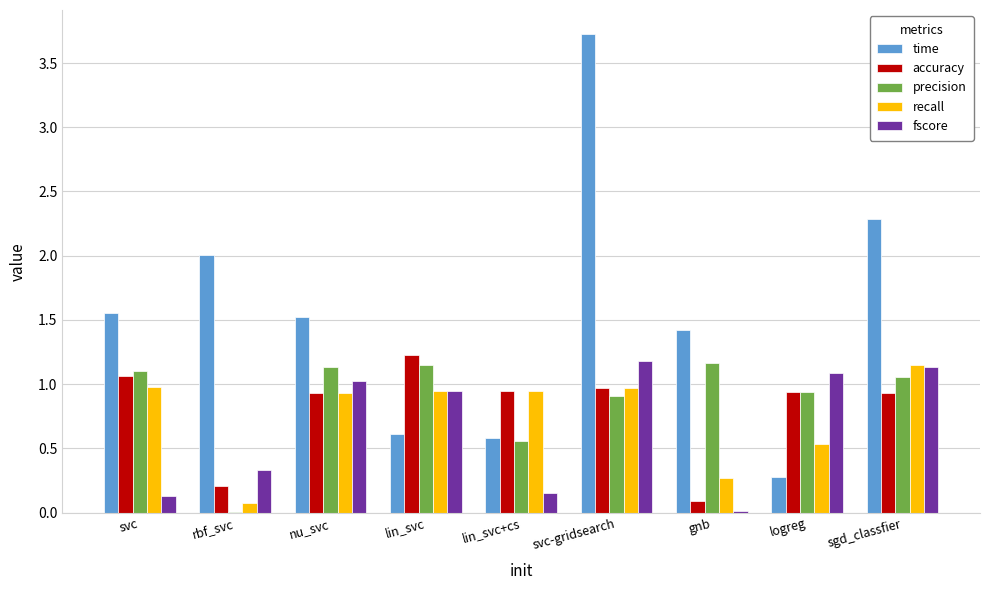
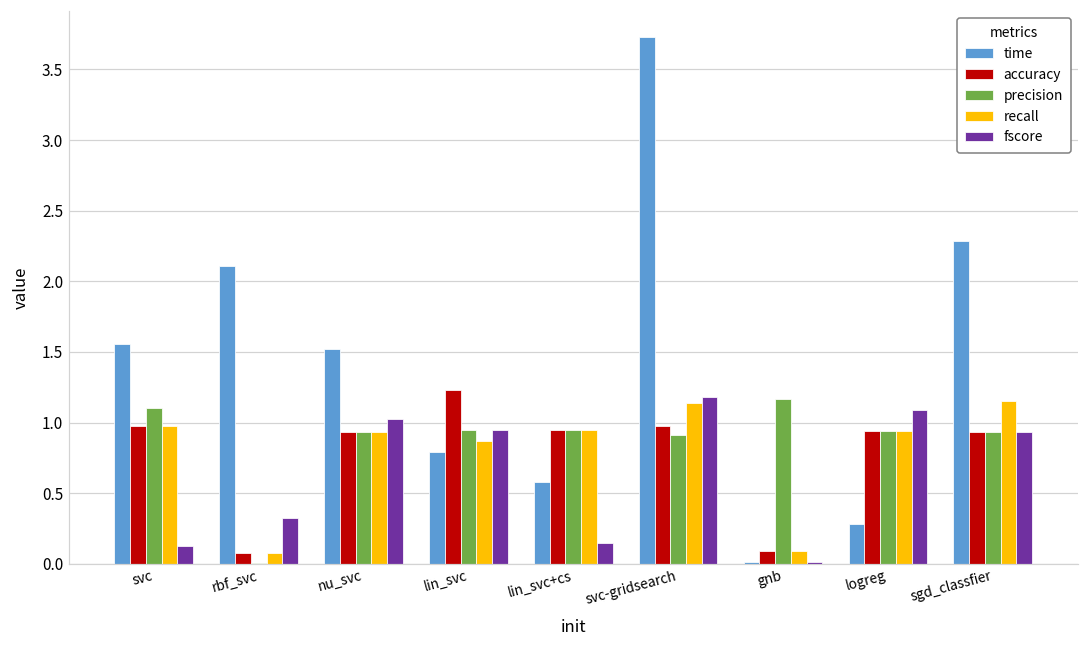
accuracy, svc: 1.06 -> 0.97
time, rbf_svc: 2.00 -> 2.11
accuracy, rbf_svc: 0.21 -> 0.08
precision, nu_svc: 1.13 -> 0.94
time, lin_svc: 0.61 -> 0.79
precision, lin_svc: 1.15 -> 0.95
recall, lin_svc: 0.95 -> 0.87
precision, lin_svc+cs: 0.56 -> 0.95
recall, svc-gridsearch: 0.97 -> 1.14
time, gnb: 1.42 -> 0.01
recall, gnb: 0.27 -> 0.09
recall, logreg: 0.53 -> 0.94
precision, sgd_classfier: 1.06 -> 0.94
fscore, sgd_classfier: 1.13 -> 0.93
